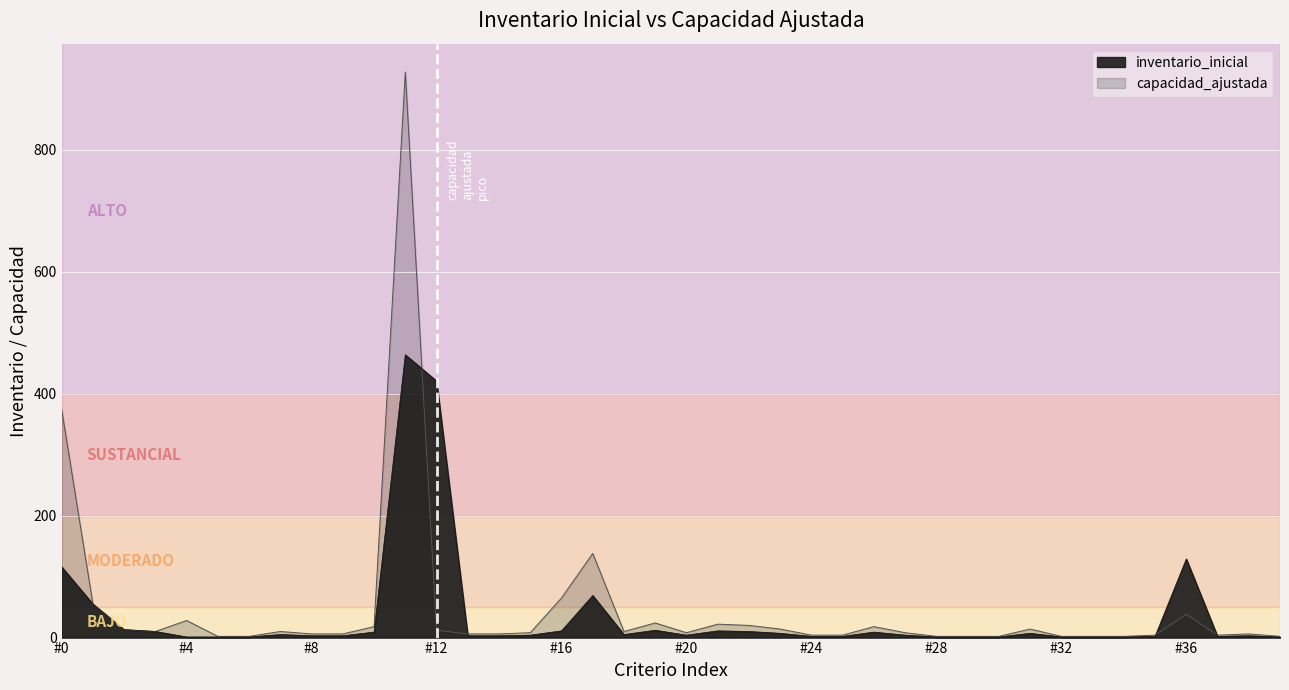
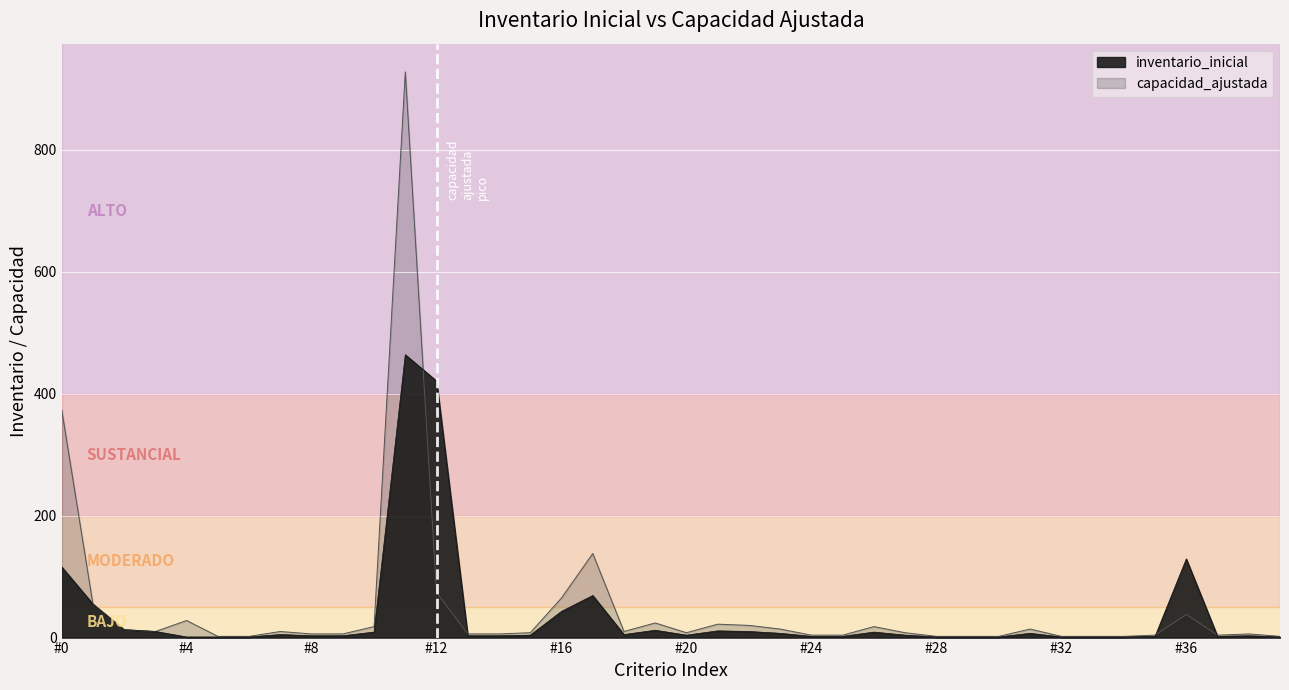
capacidad_ajustada, #12: 10 -> 70
inventario_inicial, #16: 10 -> 40
